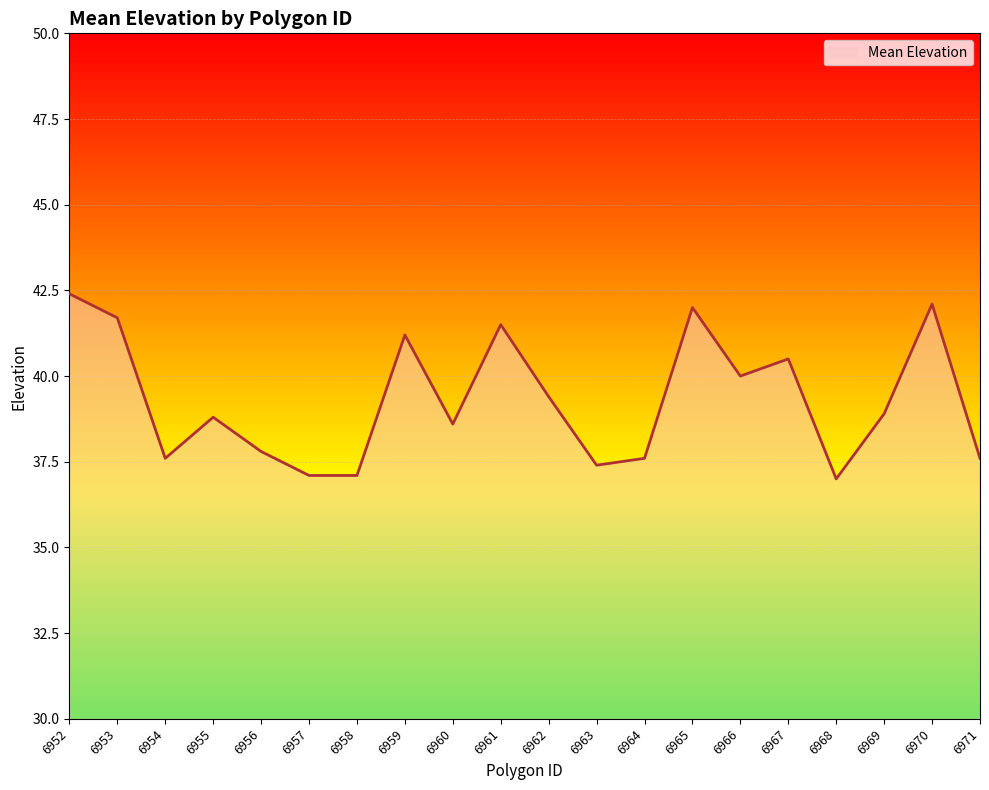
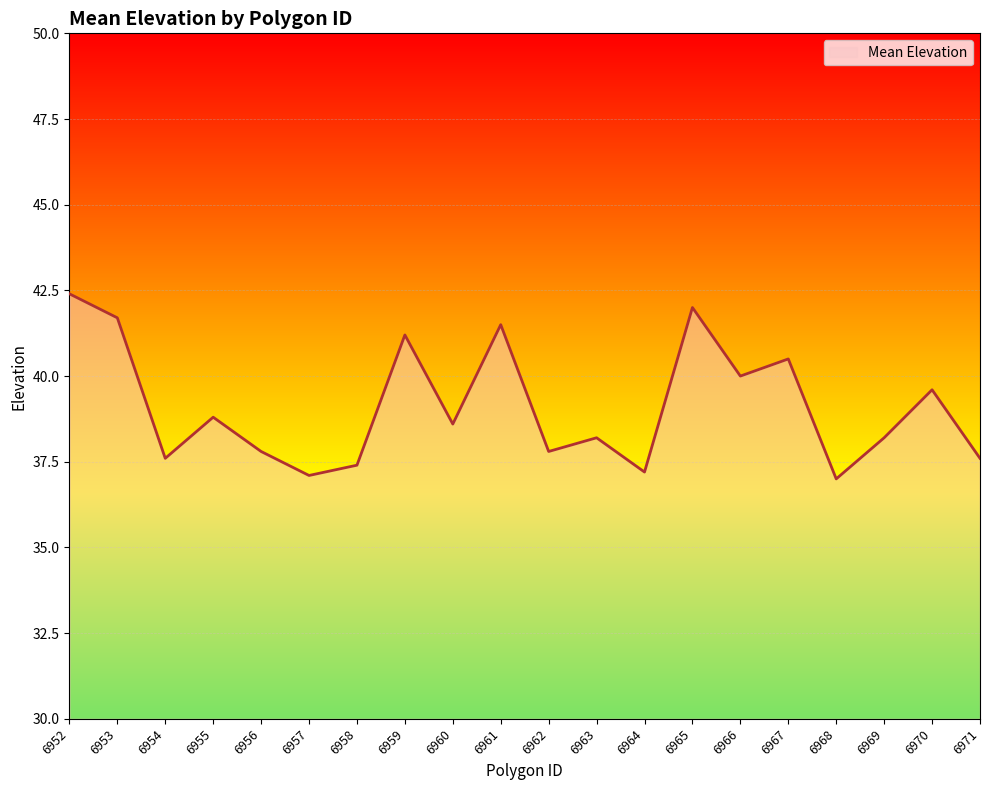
6958: 37.1 -> 37.4
6962: 39.4 -> 37.8
6963: 37.4 -> 38.2
6964: 37.6 -> 37.2
6969: 38.9 -> 38.2
6970: 42.1 -> 39.6
